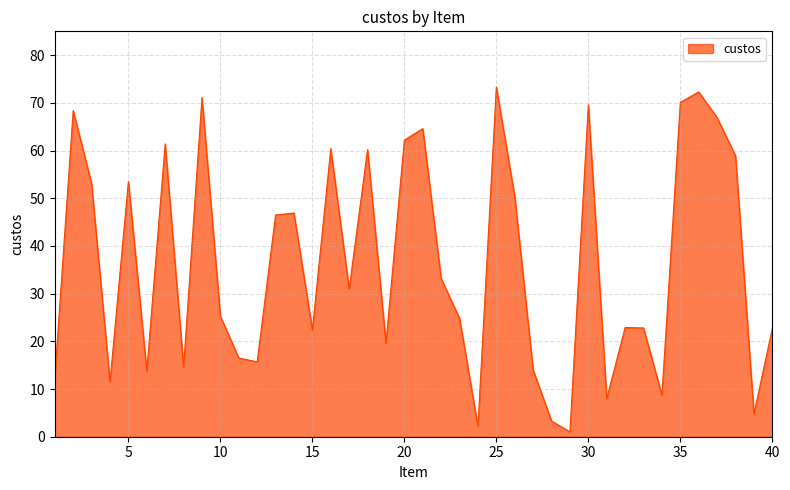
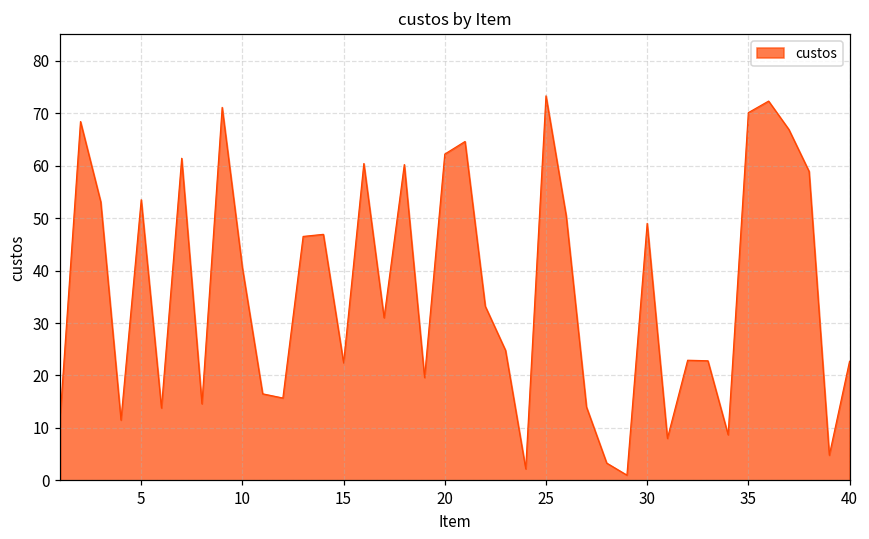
10: 25 -> 41
30: 70 -> 49
